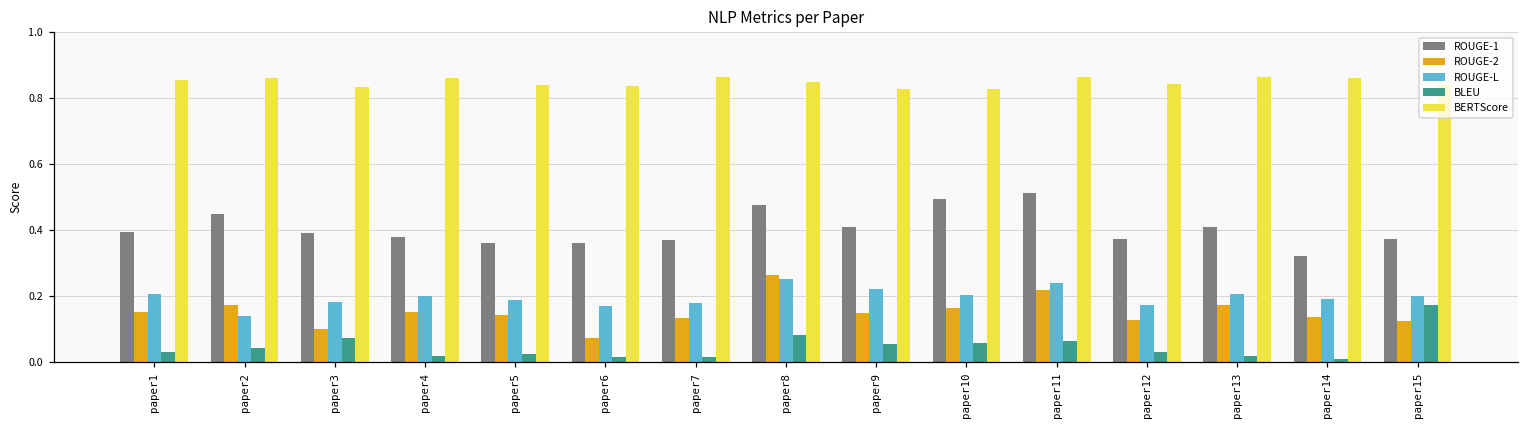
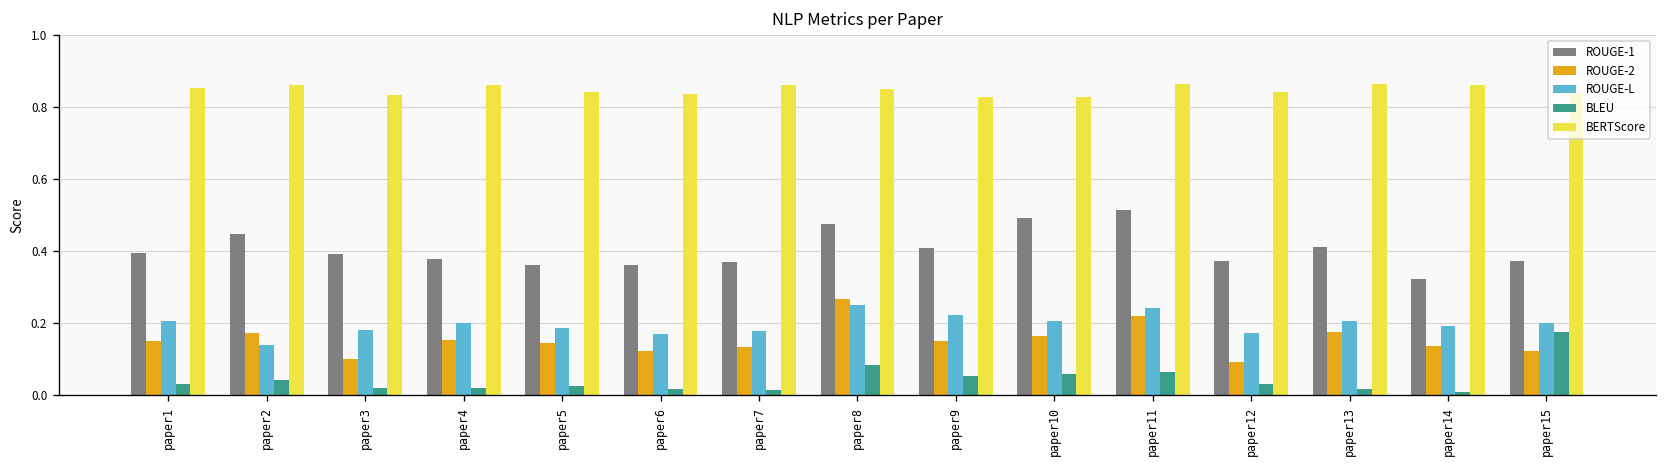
BLEU, paper3: 0.07 -> 0.02
ROUGE-2, paper6: 0.07 -> 0.12
ROUGE-2, paper12: 0.13 -> 0.09
